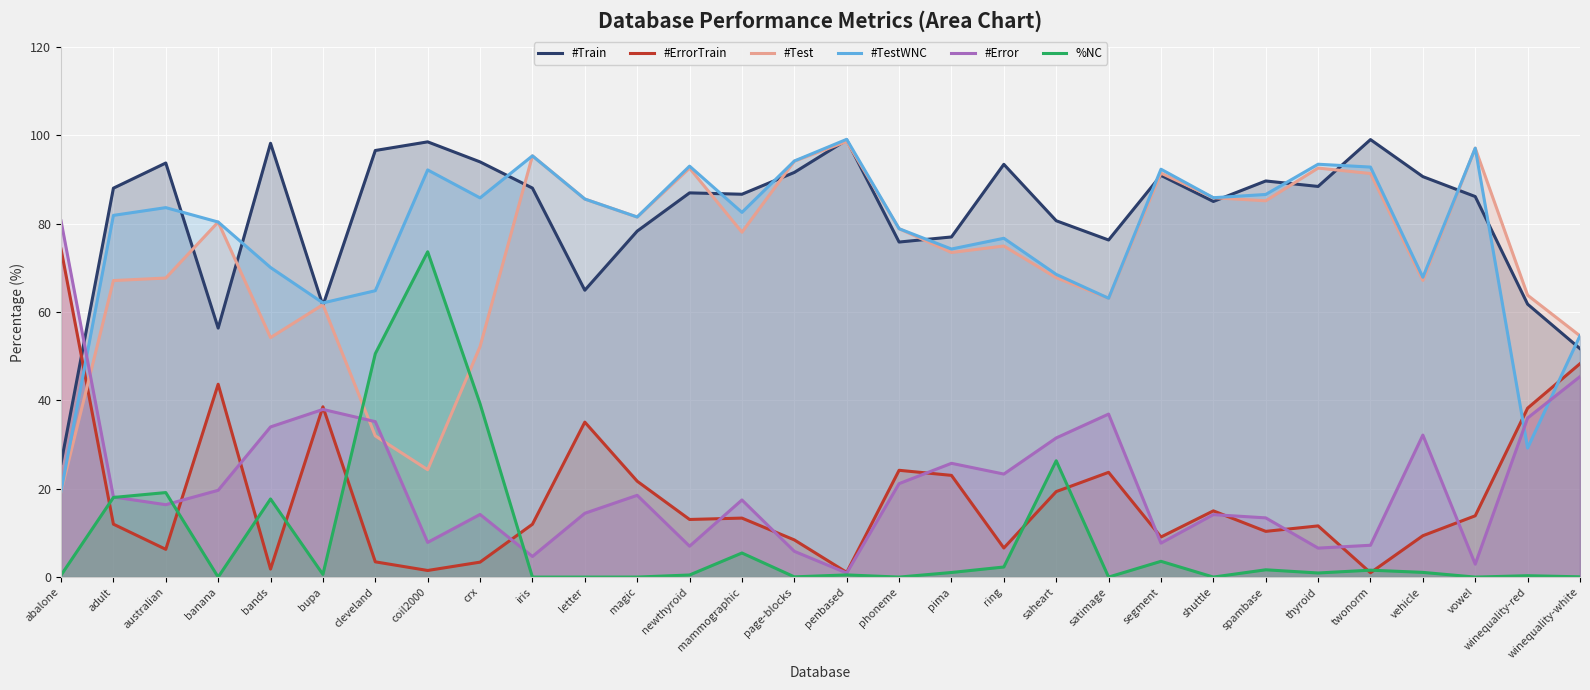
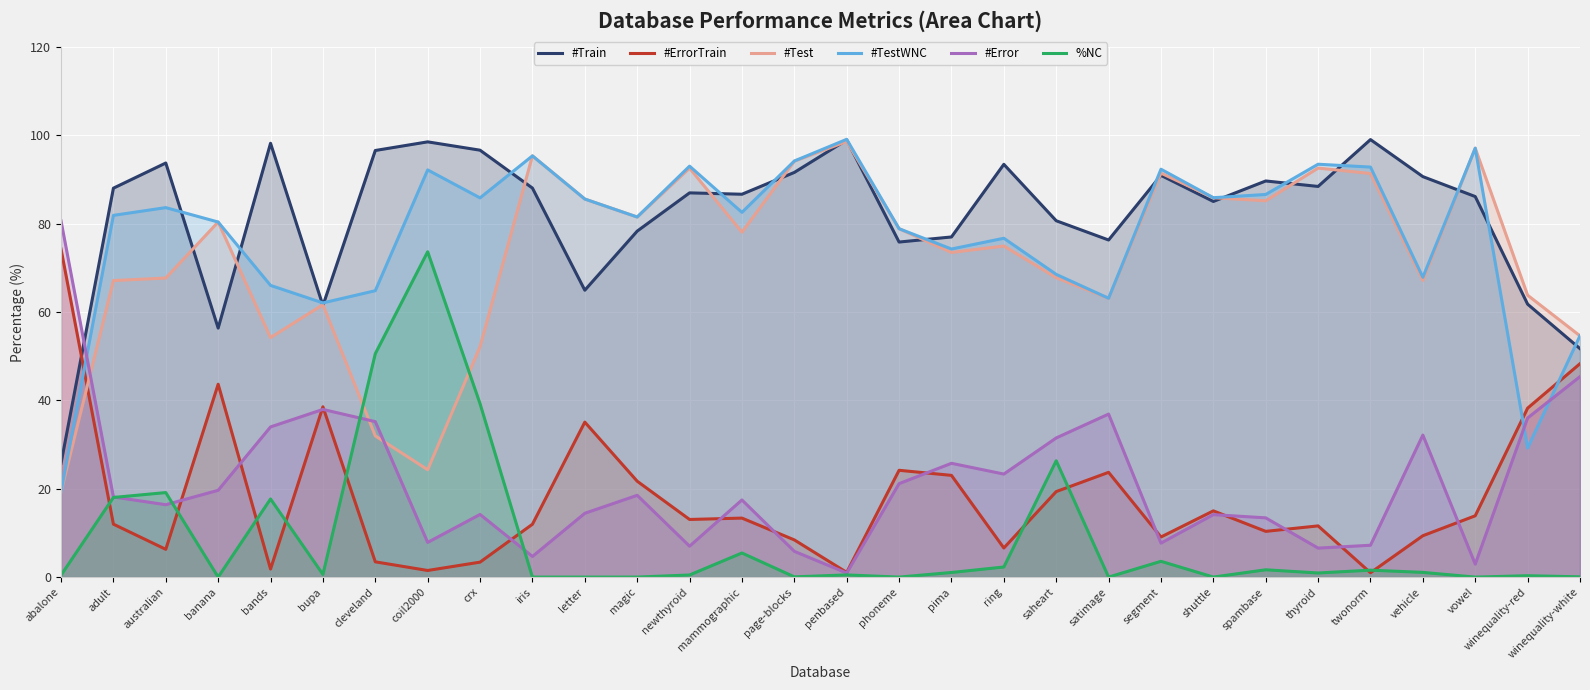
#TestWNC, bands: 70 -> 66
#Train, crx: 94 -> 97
